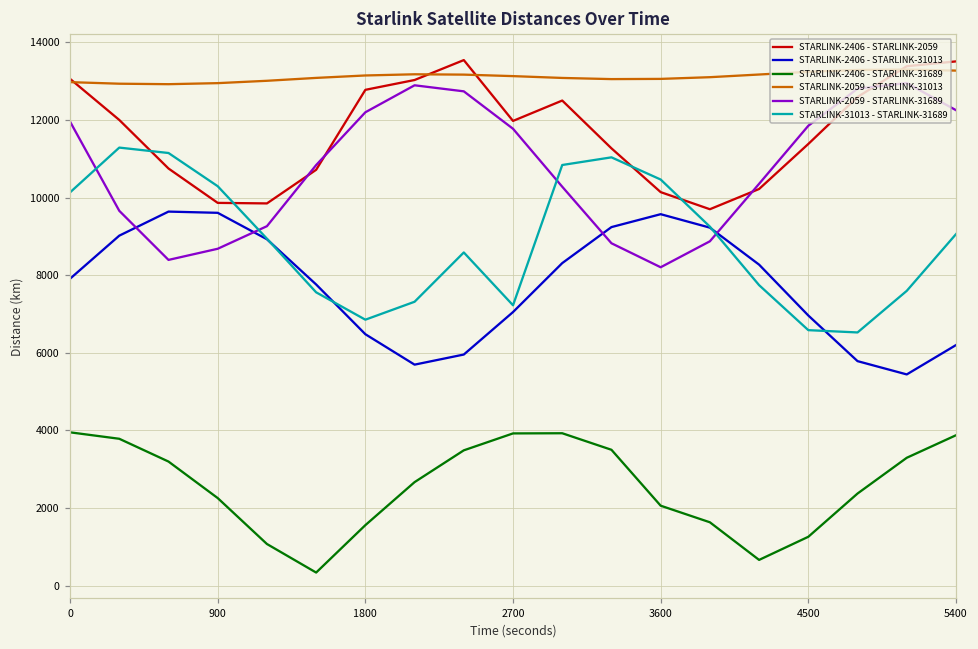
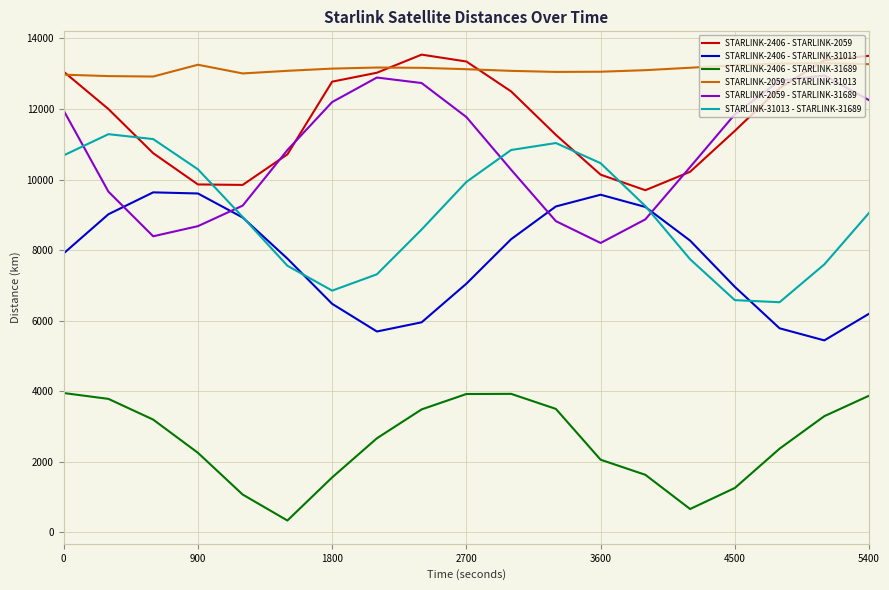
STARLINK-31013 - STARLINK-31689, 0: 10100 -> 10700
STARLINK-2059 - STARLINK-31013, 900: 12900 -> 13300
STARLINK-2406 - STARLINK-2059, 2700: 12000 -> 13300
STARLINK-31013 - STARLINK-31689, 2700: 7200 -> 9900
